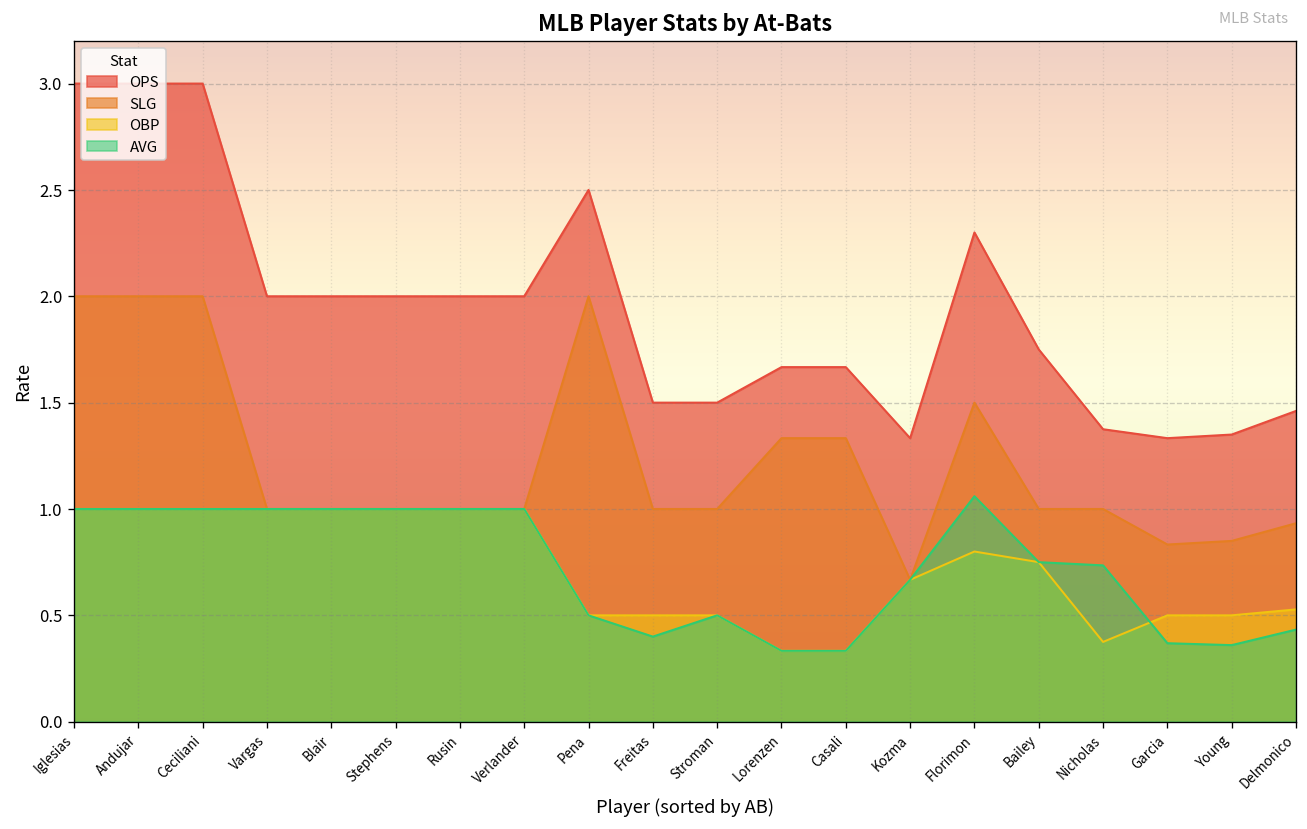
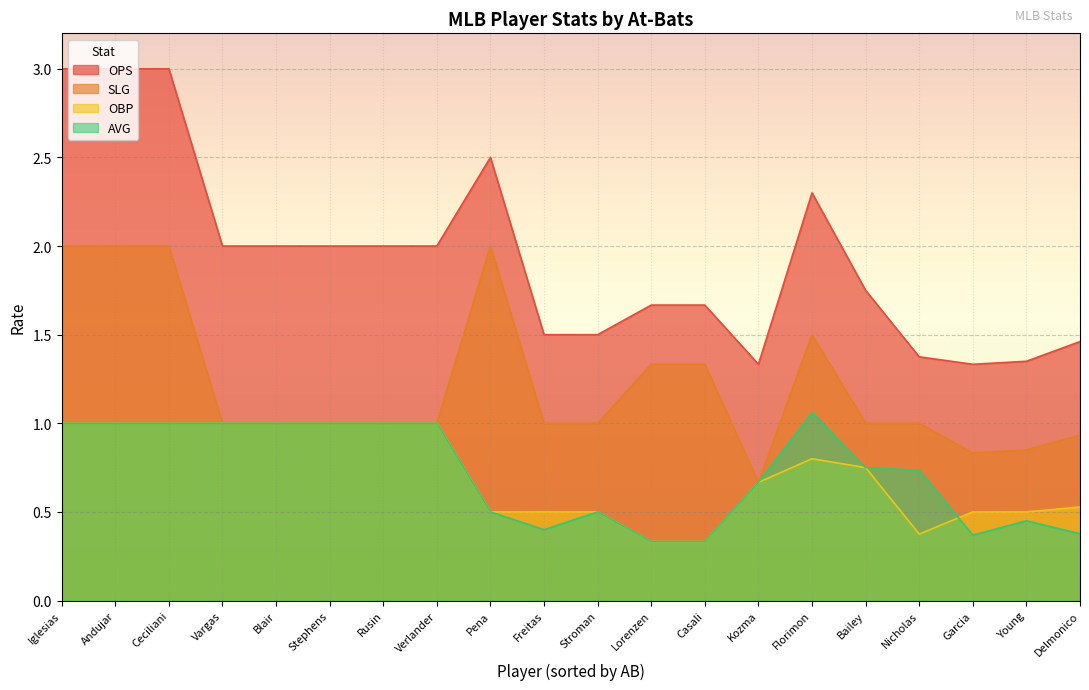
AVG, Young: 0.36 -> 0.45
AVG, Delmonico: 0.43 -> 0.38
